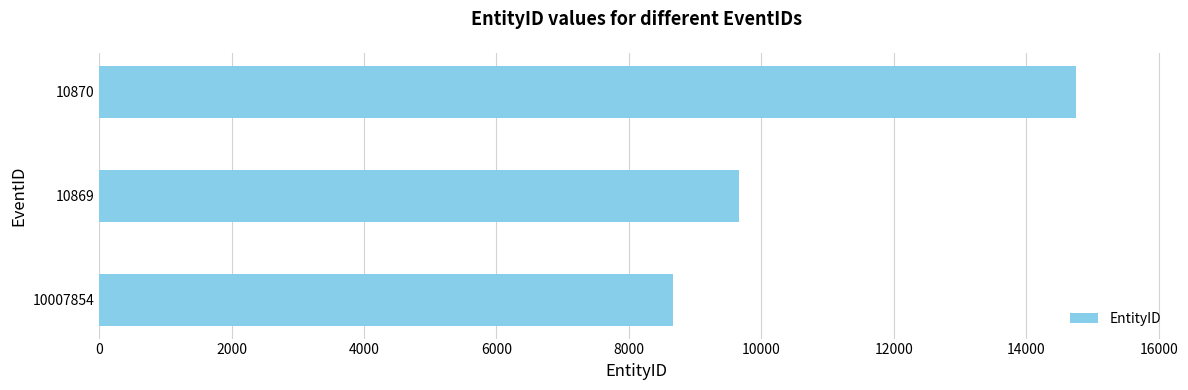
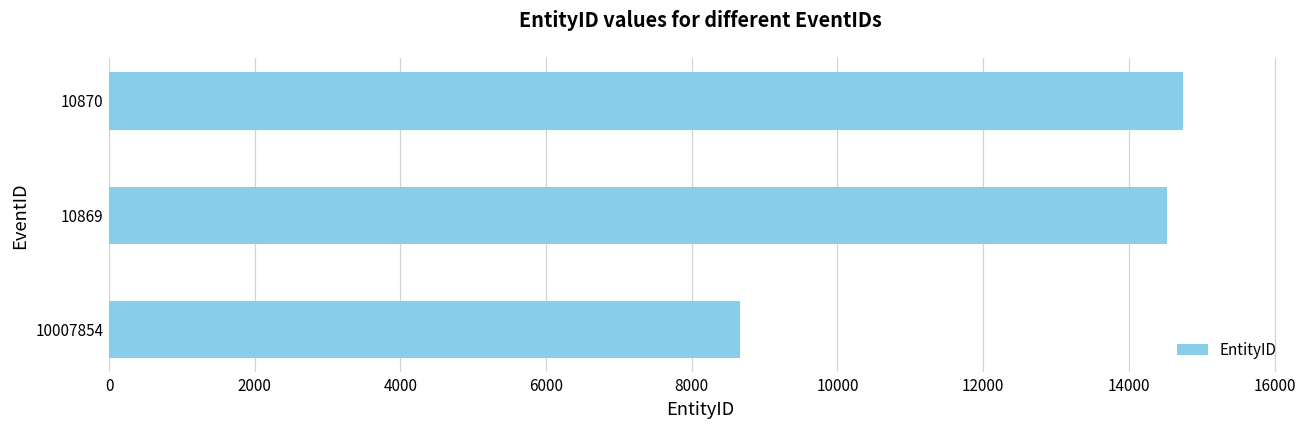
10869: 9700 -> 14500
